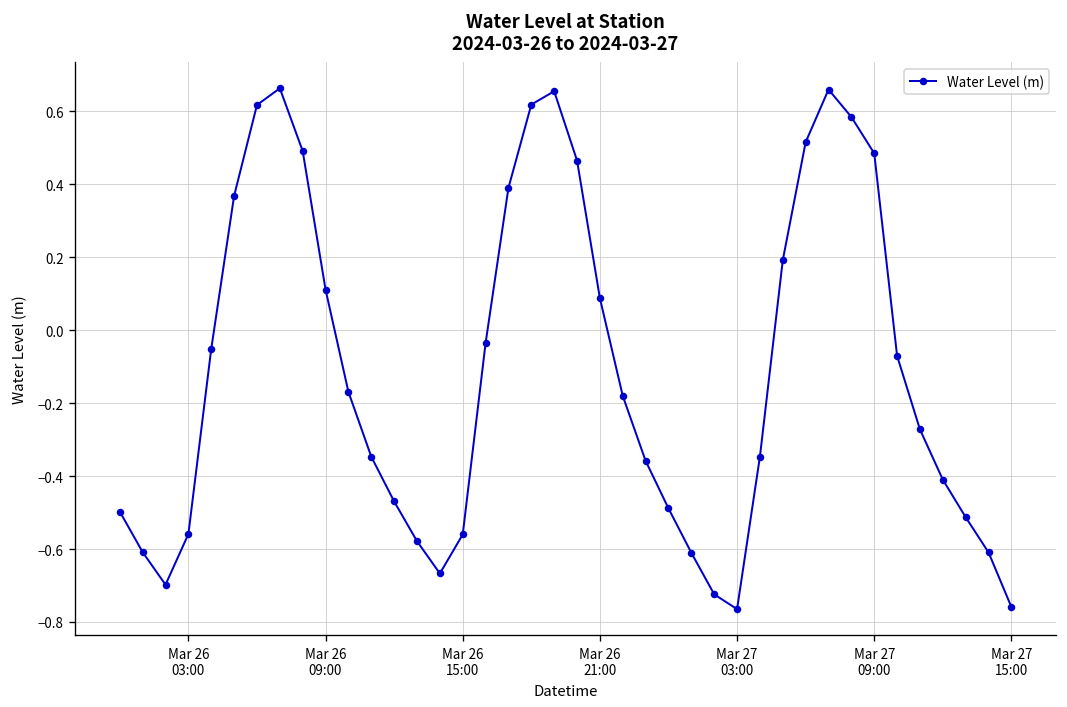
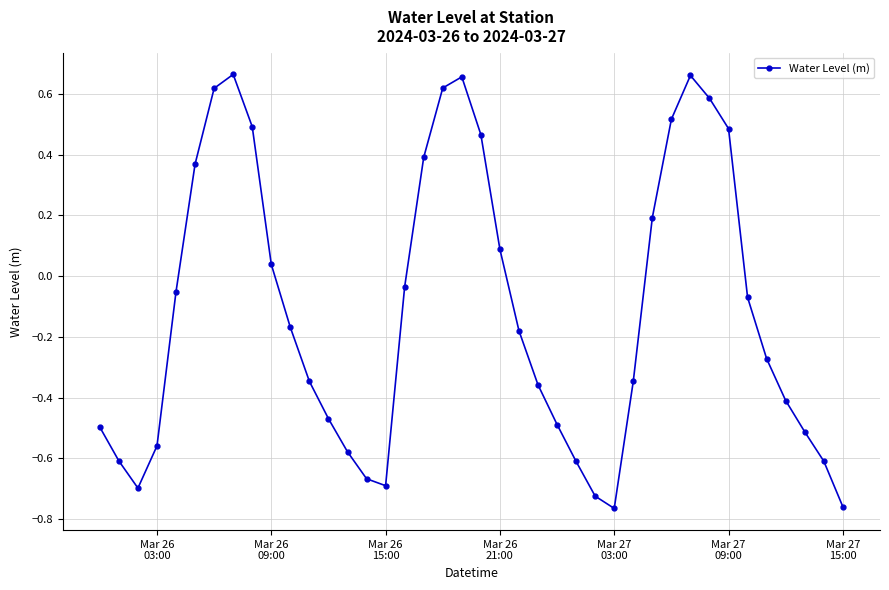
Mar 26 09:00: 0.11 -> 0.04
Mar 26 15:00: -0.56 -> -0.69
